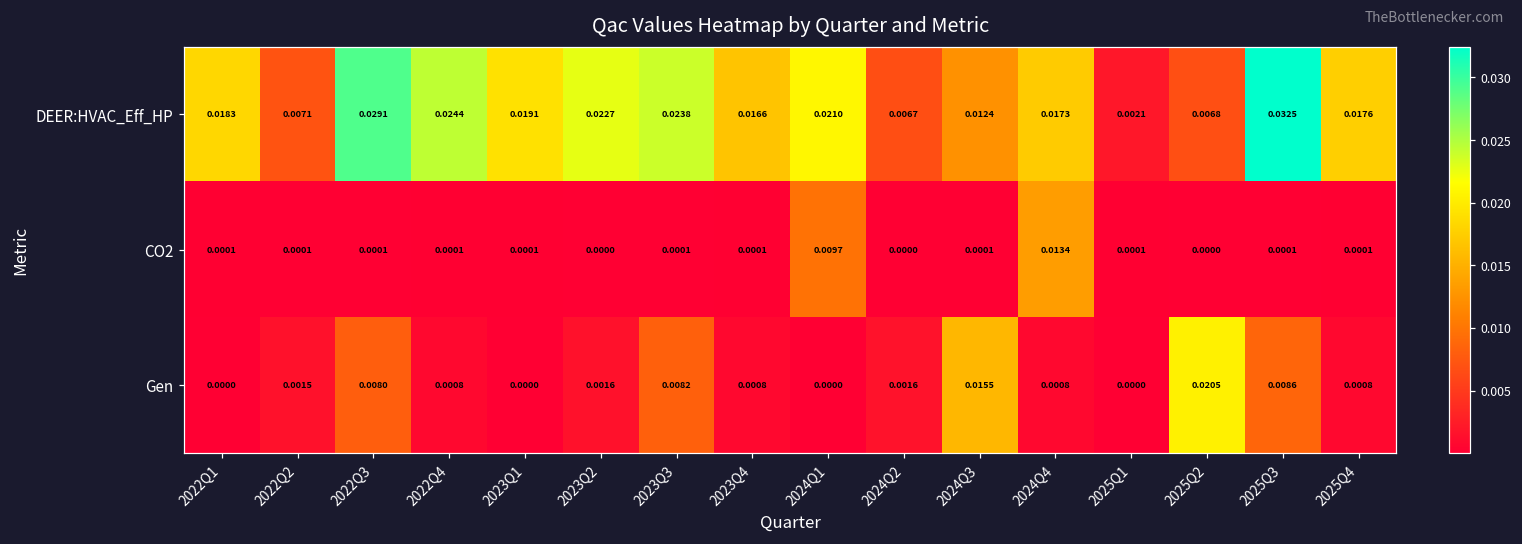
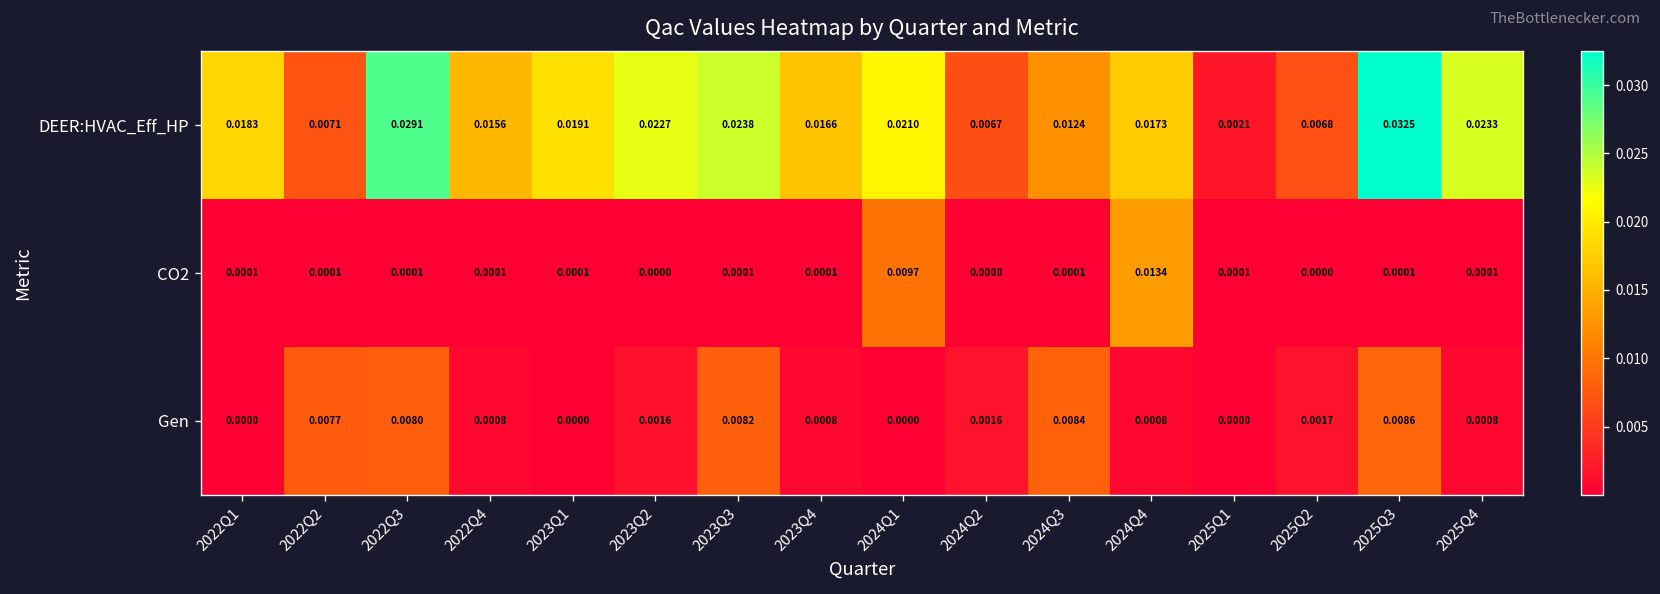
DEER:HVAC_Eff_HP, 2022Q4: 0.0244 -> 0.0156
DEER:HVAC_Eff_HP, 2025Q4: 0.0176 -> 0.0233
Gen, 2022Q2: 0.0015 -> 0.0077
Gen, 2024Q3: 0.0155 -> 0.0084
Gen, 2025Q2: 0.0205 -> 0.0017
